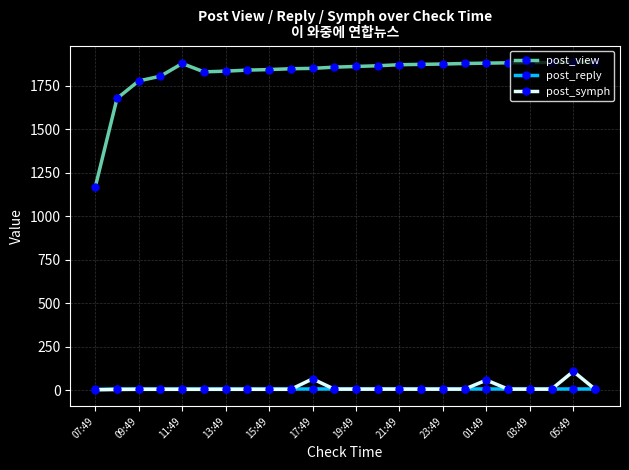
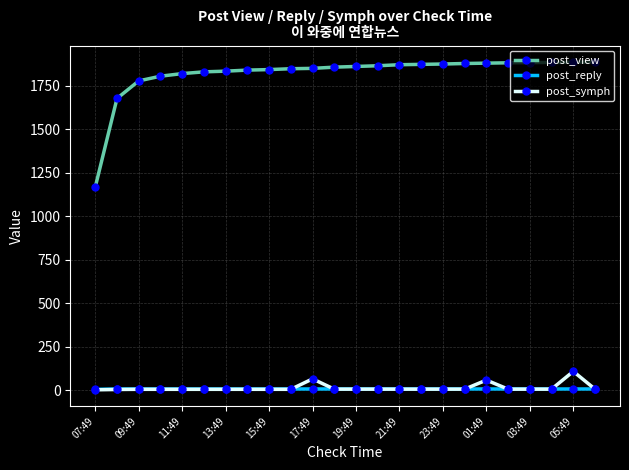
post_view, 11:49: 1880 -> 1820
